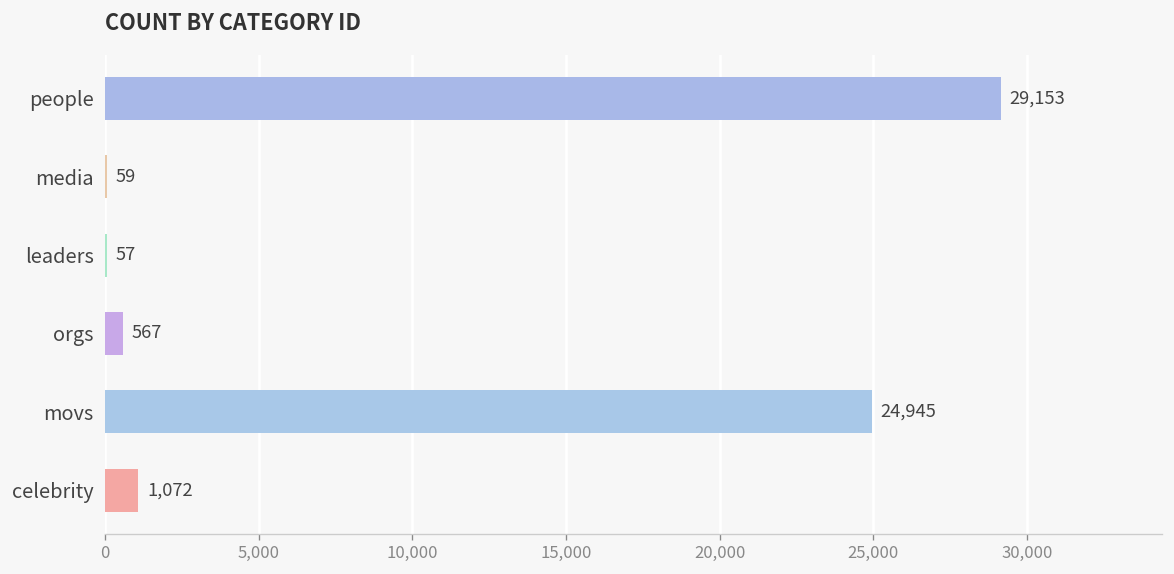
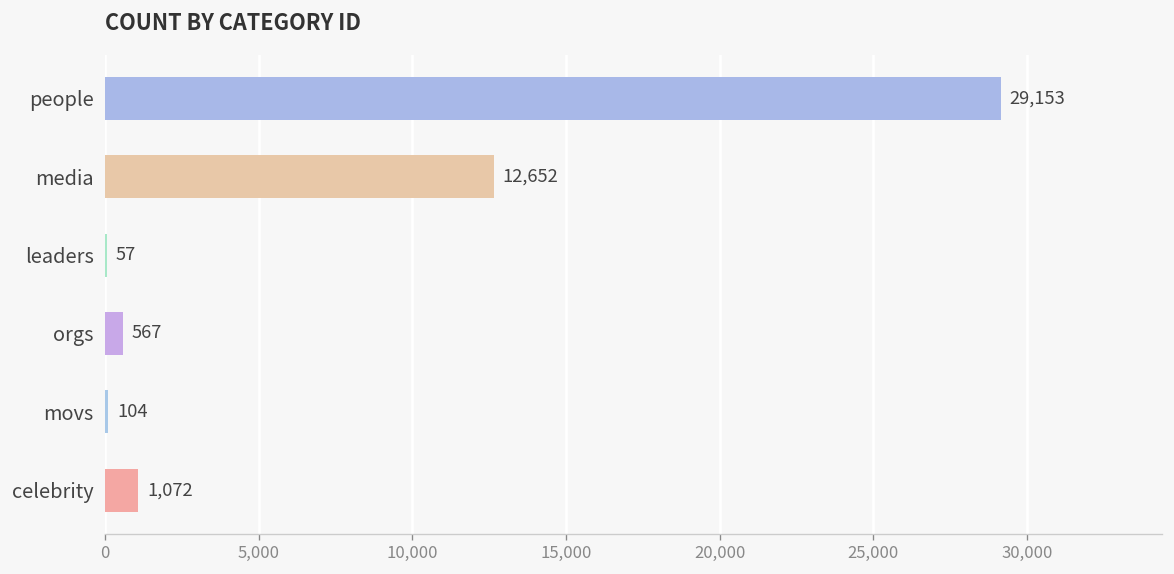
media: 59 -> 12,652
movs: 24,945 -> 104
